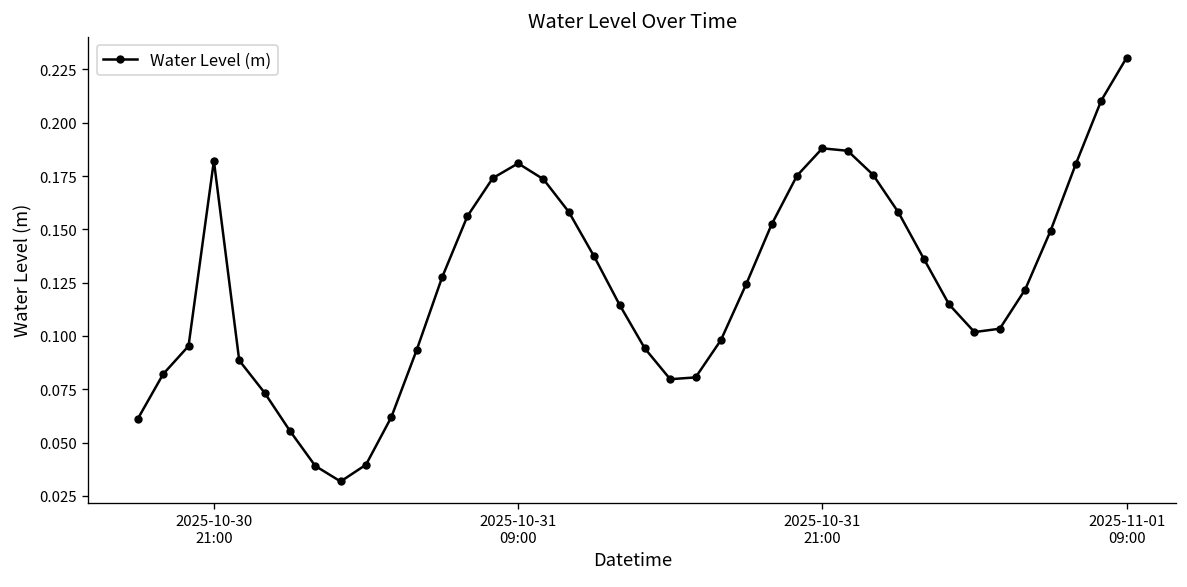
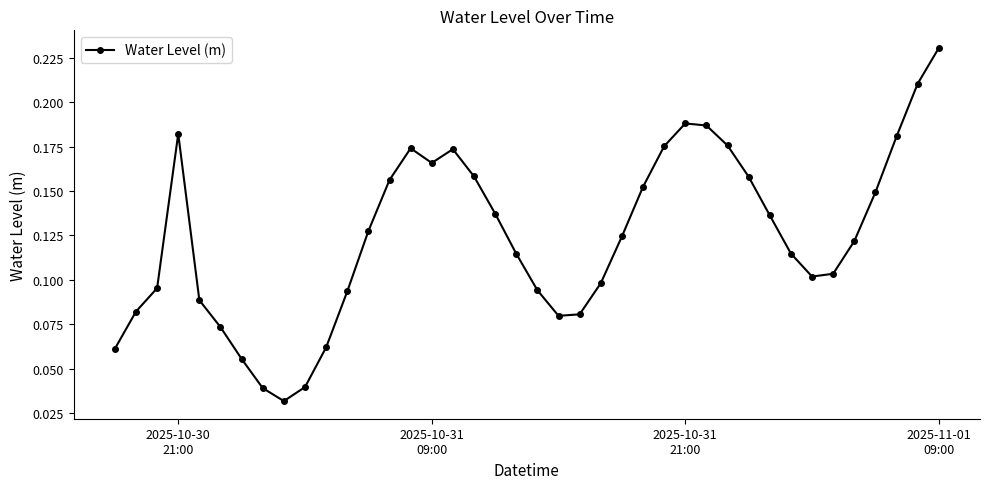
2025-10-31 09:00: 0.181 -> 0.166
